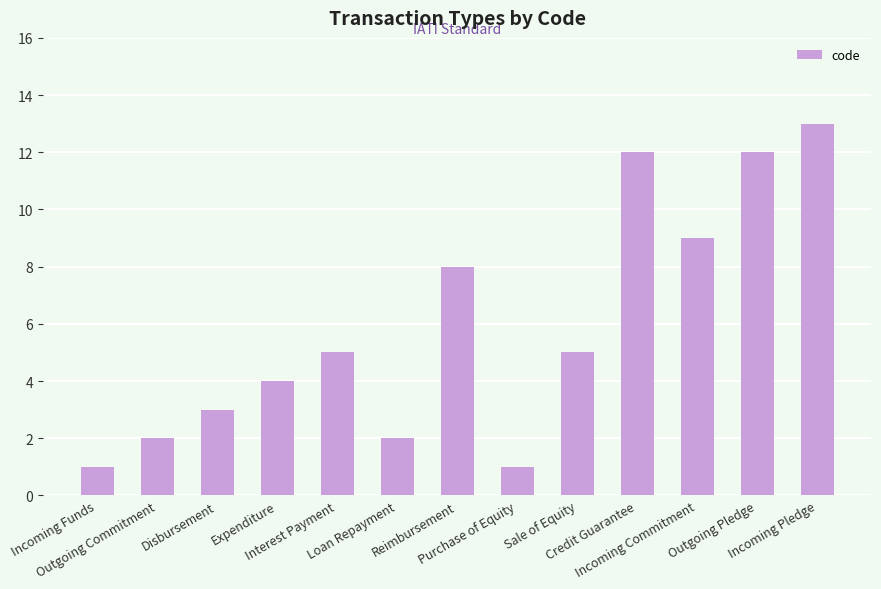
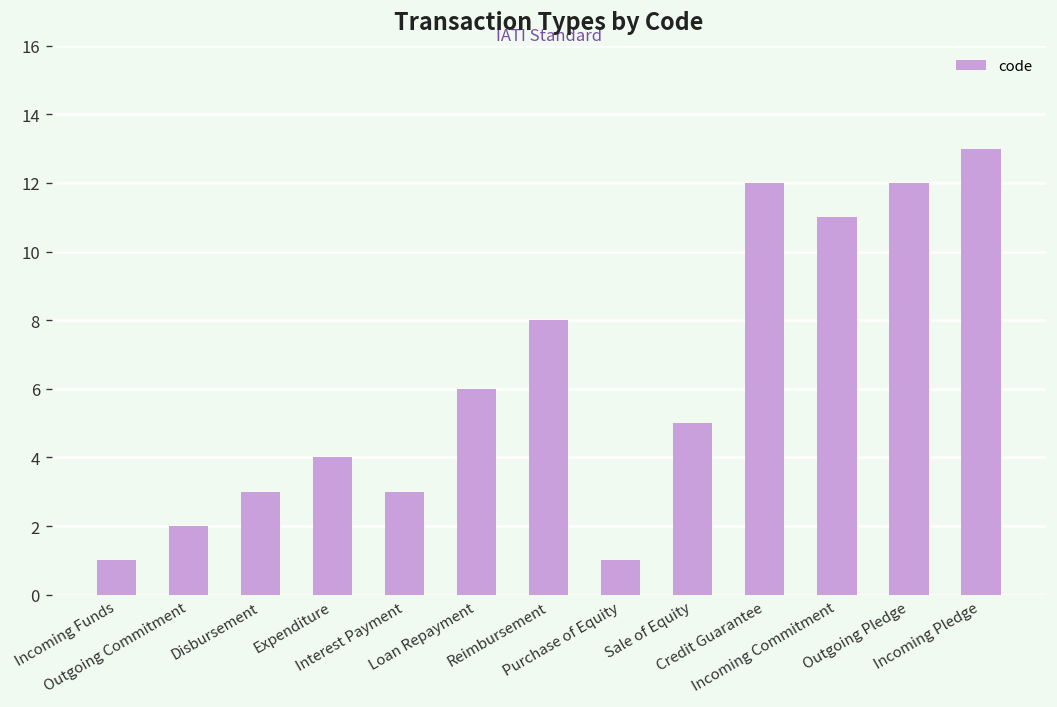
Interest Payment: 5 -> 3
Loan Repayment: 2 -> 6
Incoming Commitment: 9 -> 11
